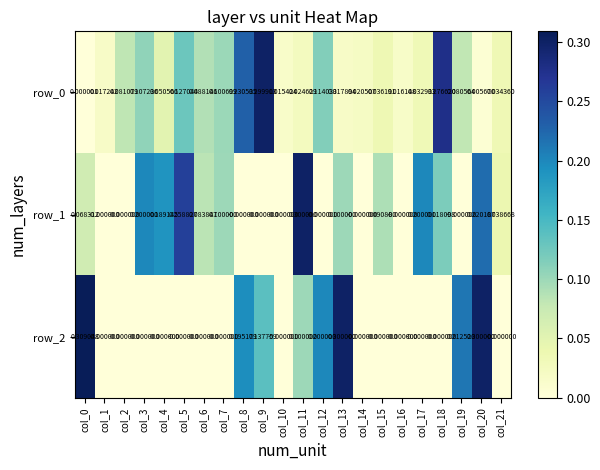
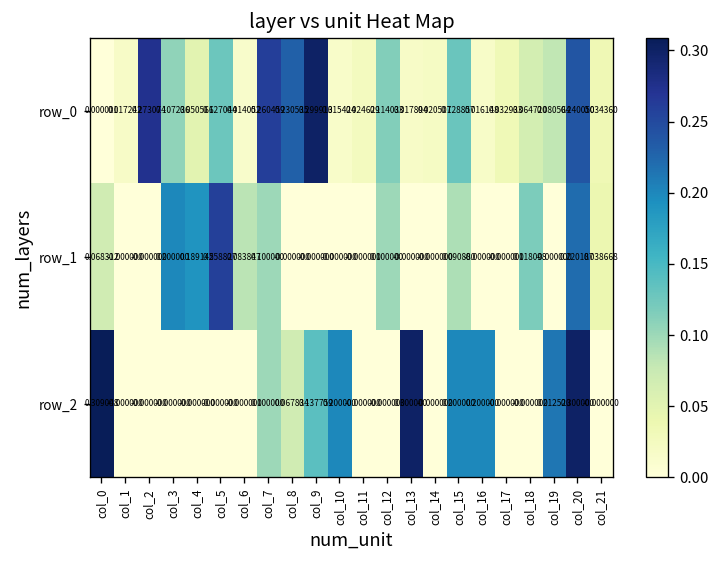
row_0, col_2: 0.081079 -> 0.273074
row_0, col_6: 0.088146 -> 0.014052
row_0, col_7: 0.100699 -> 0.260459
row_0, col_15: 0.036191 -> 0.128857
row_0, col_18: 0.276620 -> 0.064720
row_0, col_20: 0.005670 -> 0.240050
row_1, col_11: 0.300000 -> -0.000000
row_1, col_12: -0.000000 -> 0.100000
row_1, col_13: 0.100000 -> -0.000000
row_1, col_17: 0.200000 -> -0.000000
row_2, col_7: -0.000000 -> 0.100000
row_2, col_8: 0.195179 -> 0.067834
row_2, col_10: -0.000000 -> 0.200000
row_2, col_11: 0.100000 -> -0.000000
row_2, col_12: 0.200000 -> -0.000000
row_2, col_15: -0.000000 -> 0.200000
row_2, col_16: -0.000000 -> 0.200000
